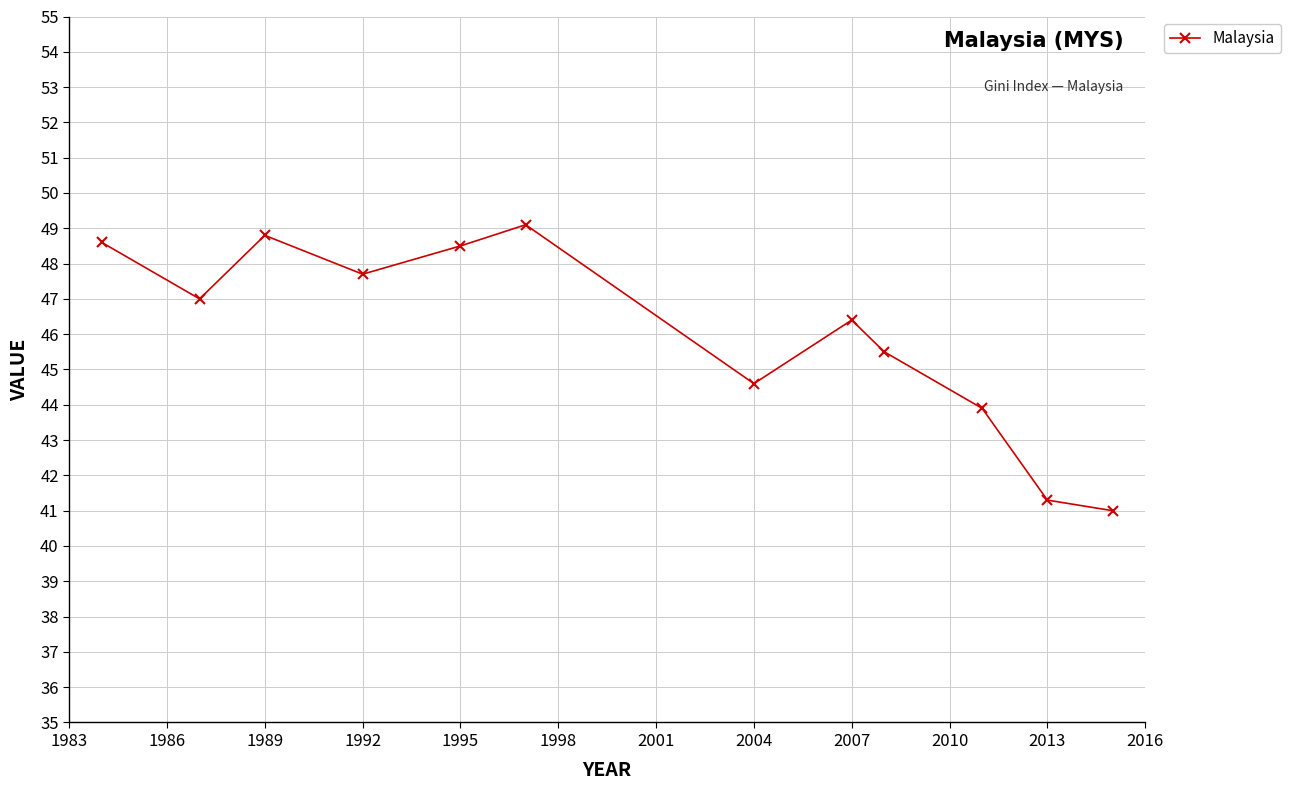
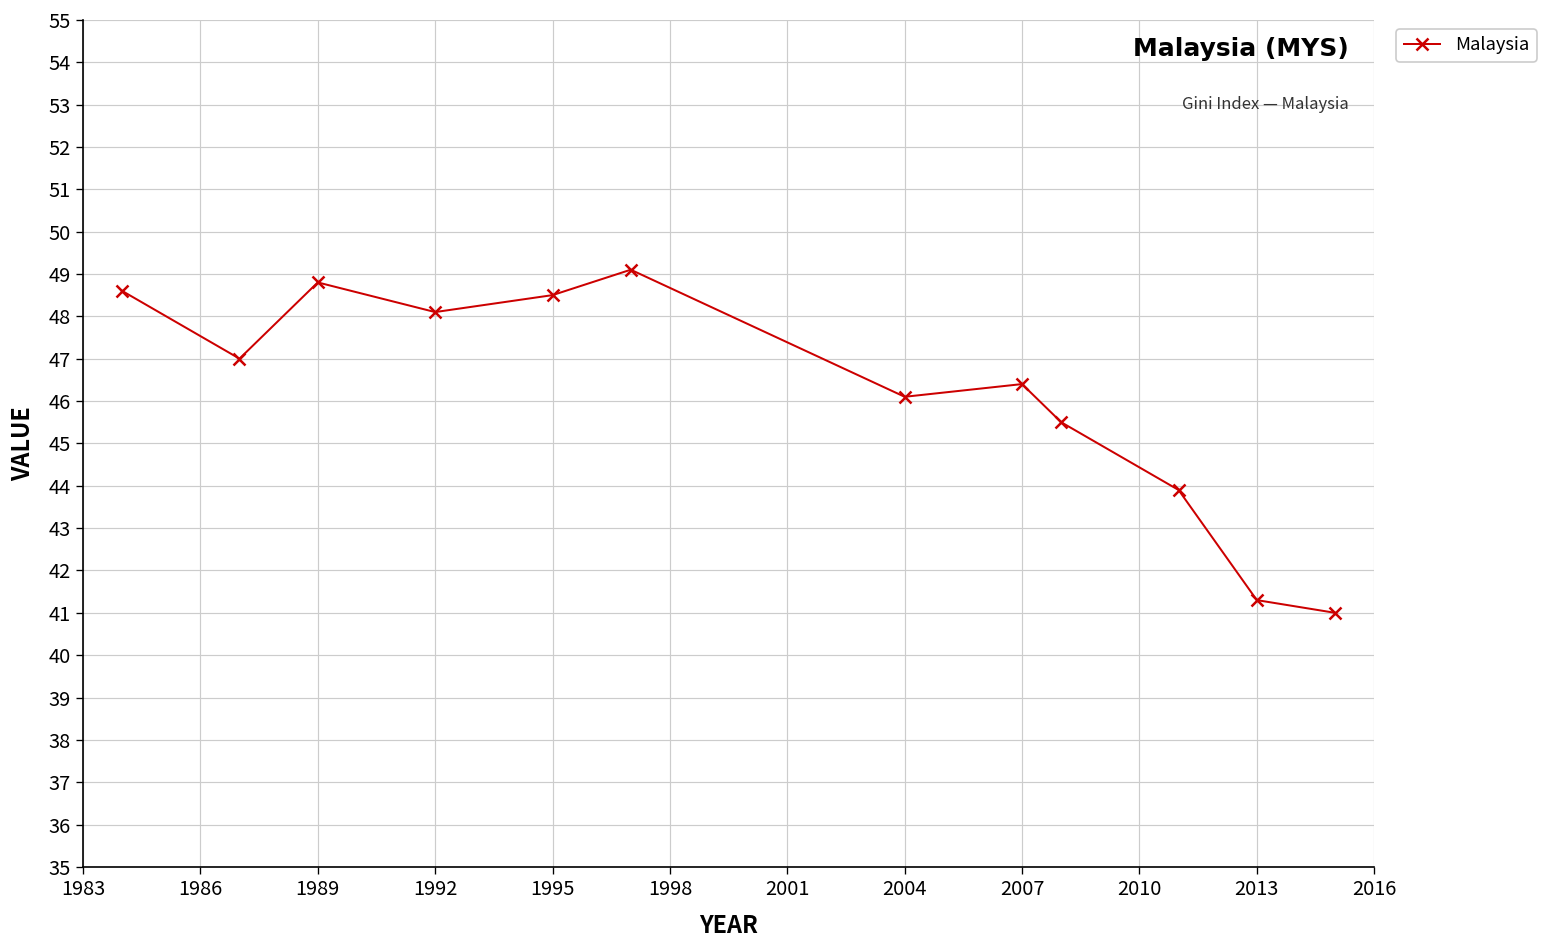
1992: 47.7 -> 48.1
2004: 44.6 -> 46.1
